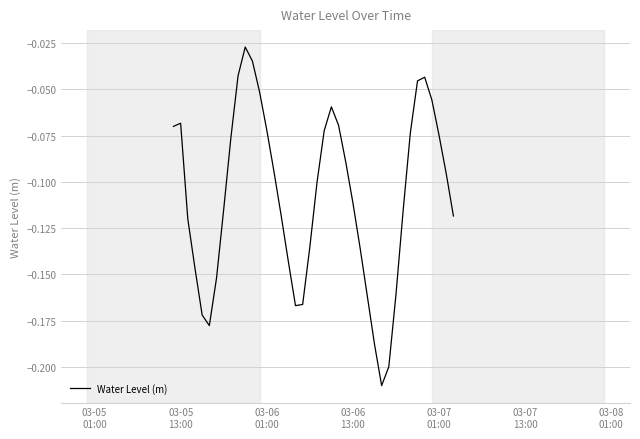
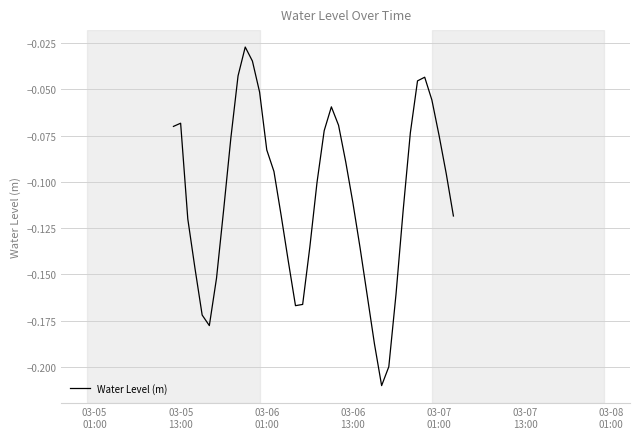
03-06 01:00: -0.072 -> -0.083
